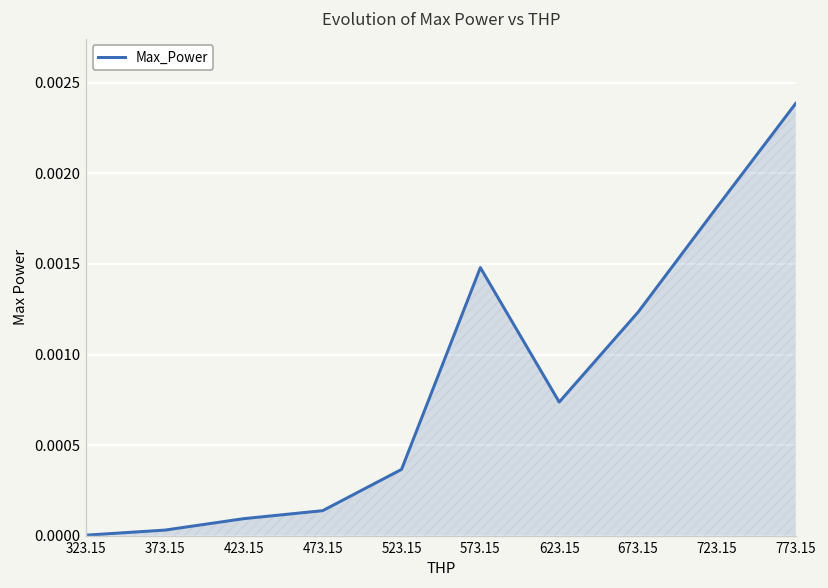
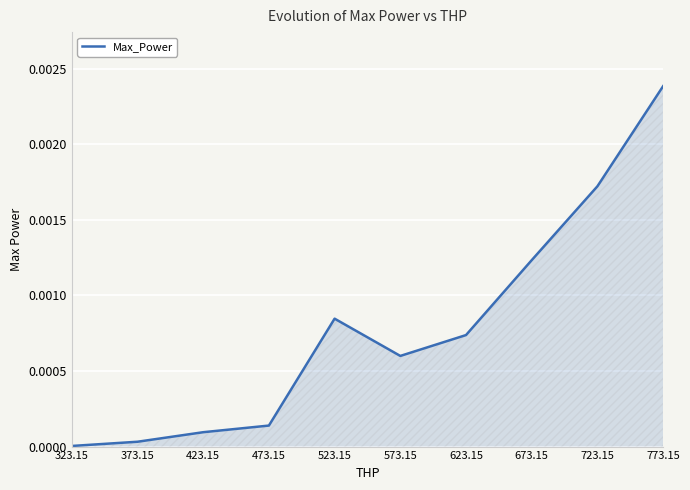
523.15: 0.00037 -> 0.00085
573.15: 0.00148 -> 0.00060
723.15: 0.00181 -> 0.00172
